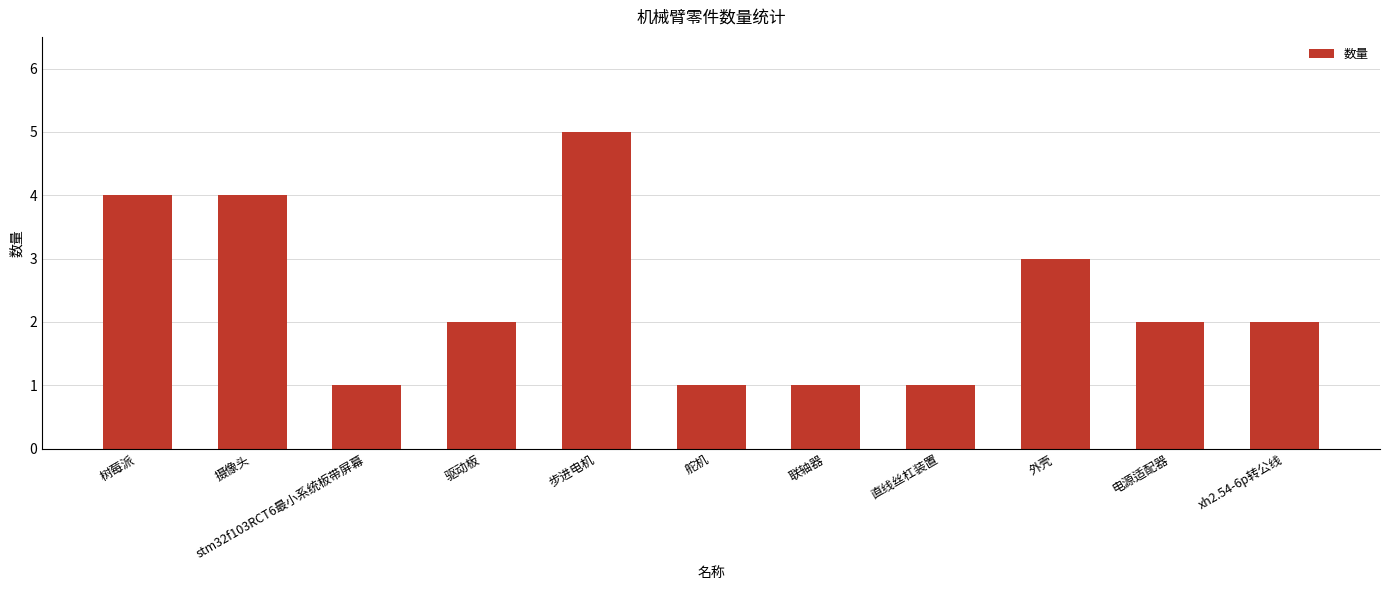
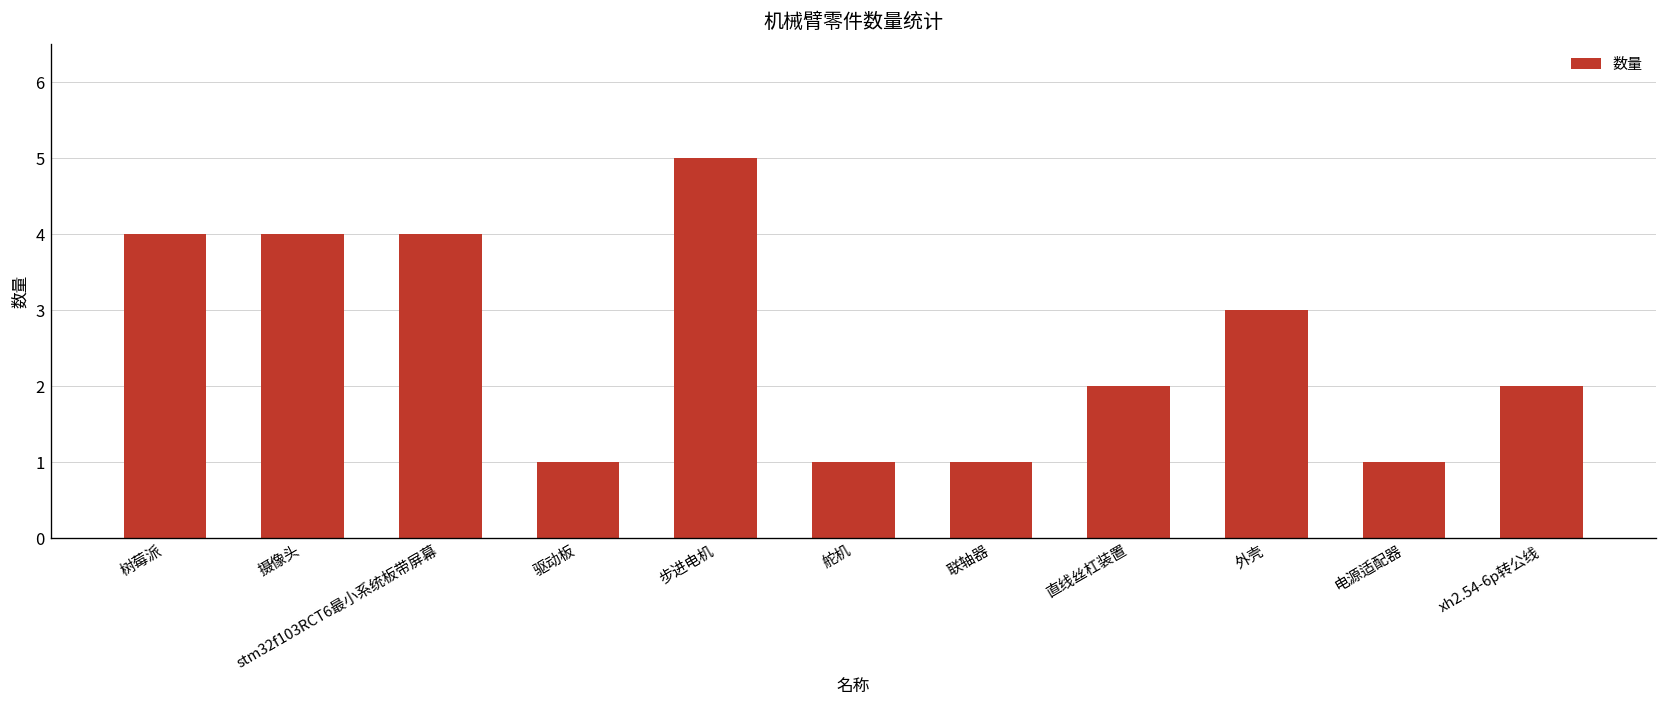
stm32f103RCT6最小系统板带屏幕: 1 -> 4
驱动板: 2 -> 1
直线丝杠装置: 1 -> 2
电源适配器: 2 -> 1
